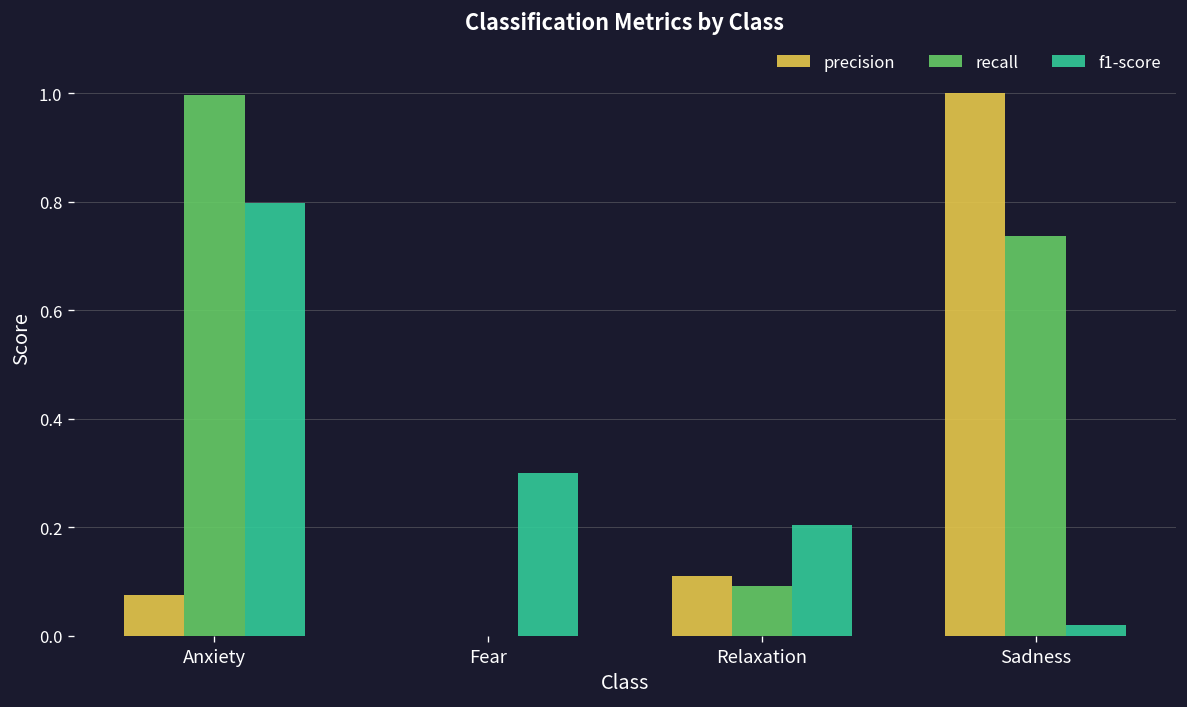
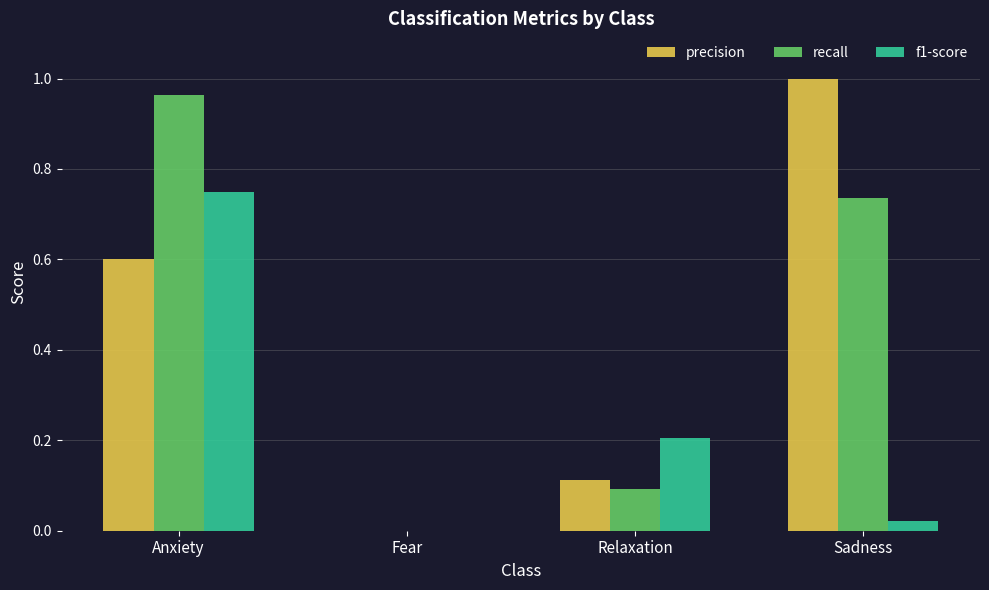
precision, Anxiety: 0.07 -> 0.60
recall, Anxiety: 1.00 -> 0.96
f1-score, Anxiety: 0.80 -> 0.75
f1-score, Fear: 0.3 -> 0.0
